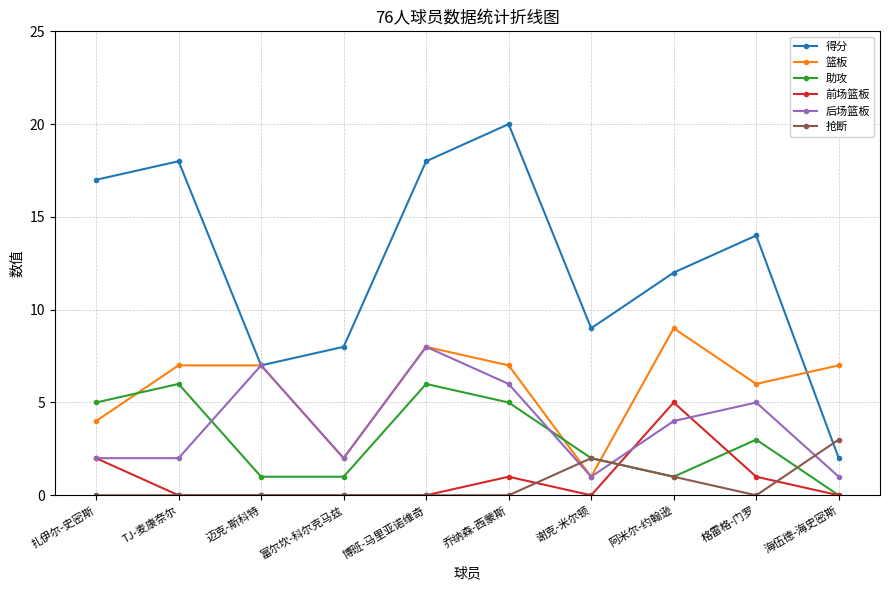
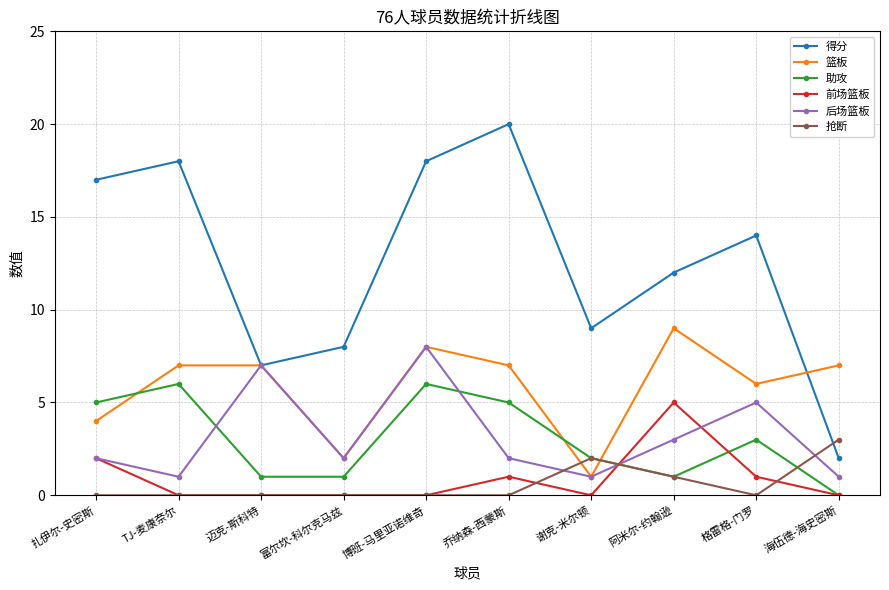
后场篮板, TJ-麦康奈尔: 2 -> 1
后场篮板, 乔纳森-西蒙斯: 6 -> 2
后场篮板, 阿米尔-约翰逊: 4 -> 3
